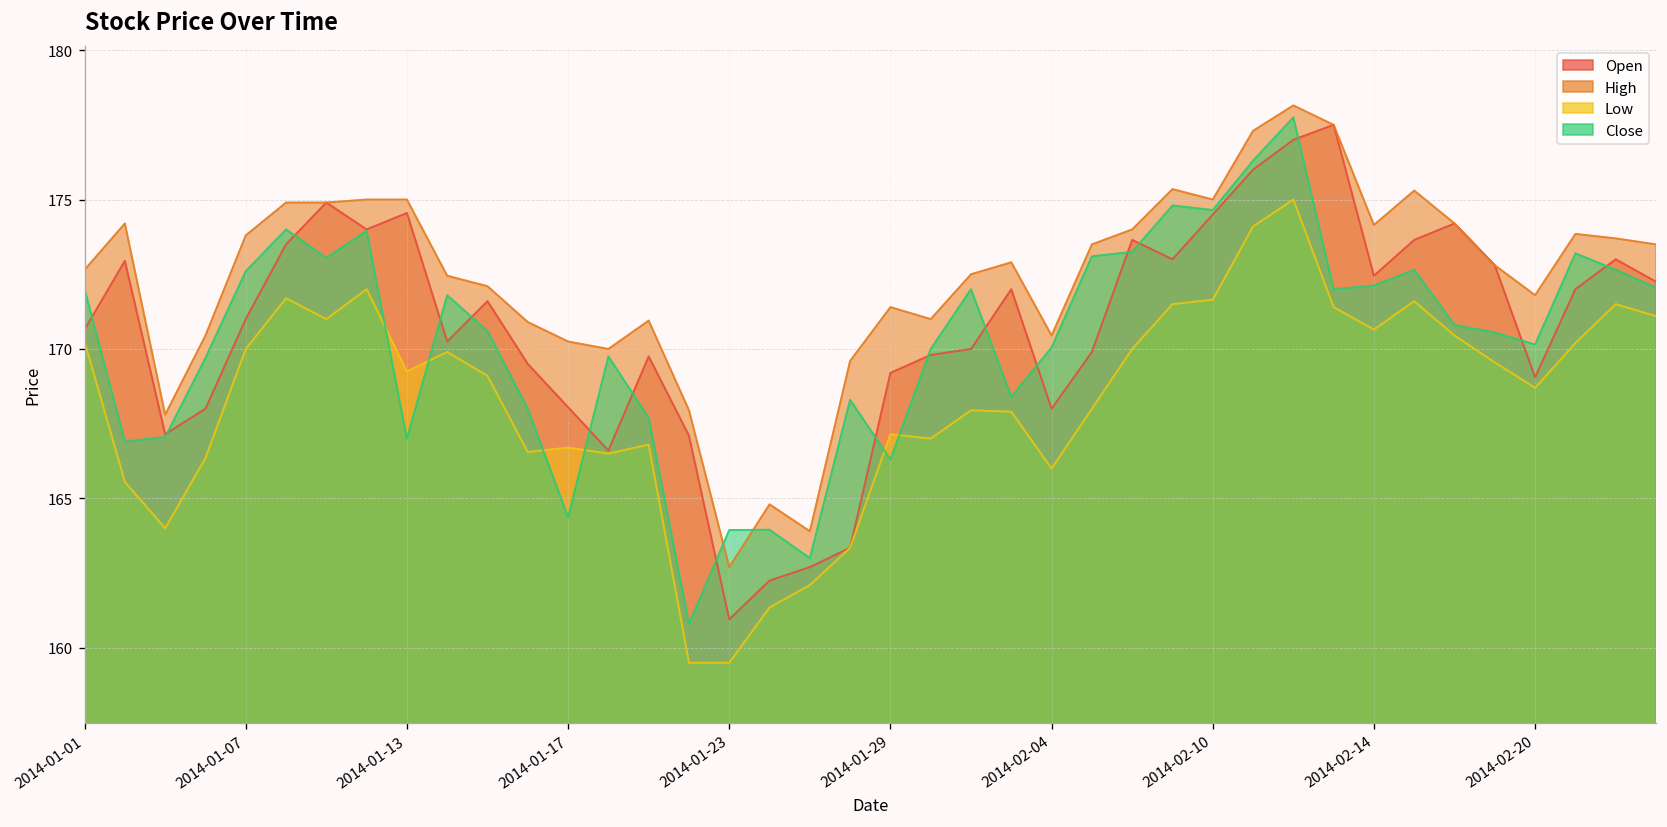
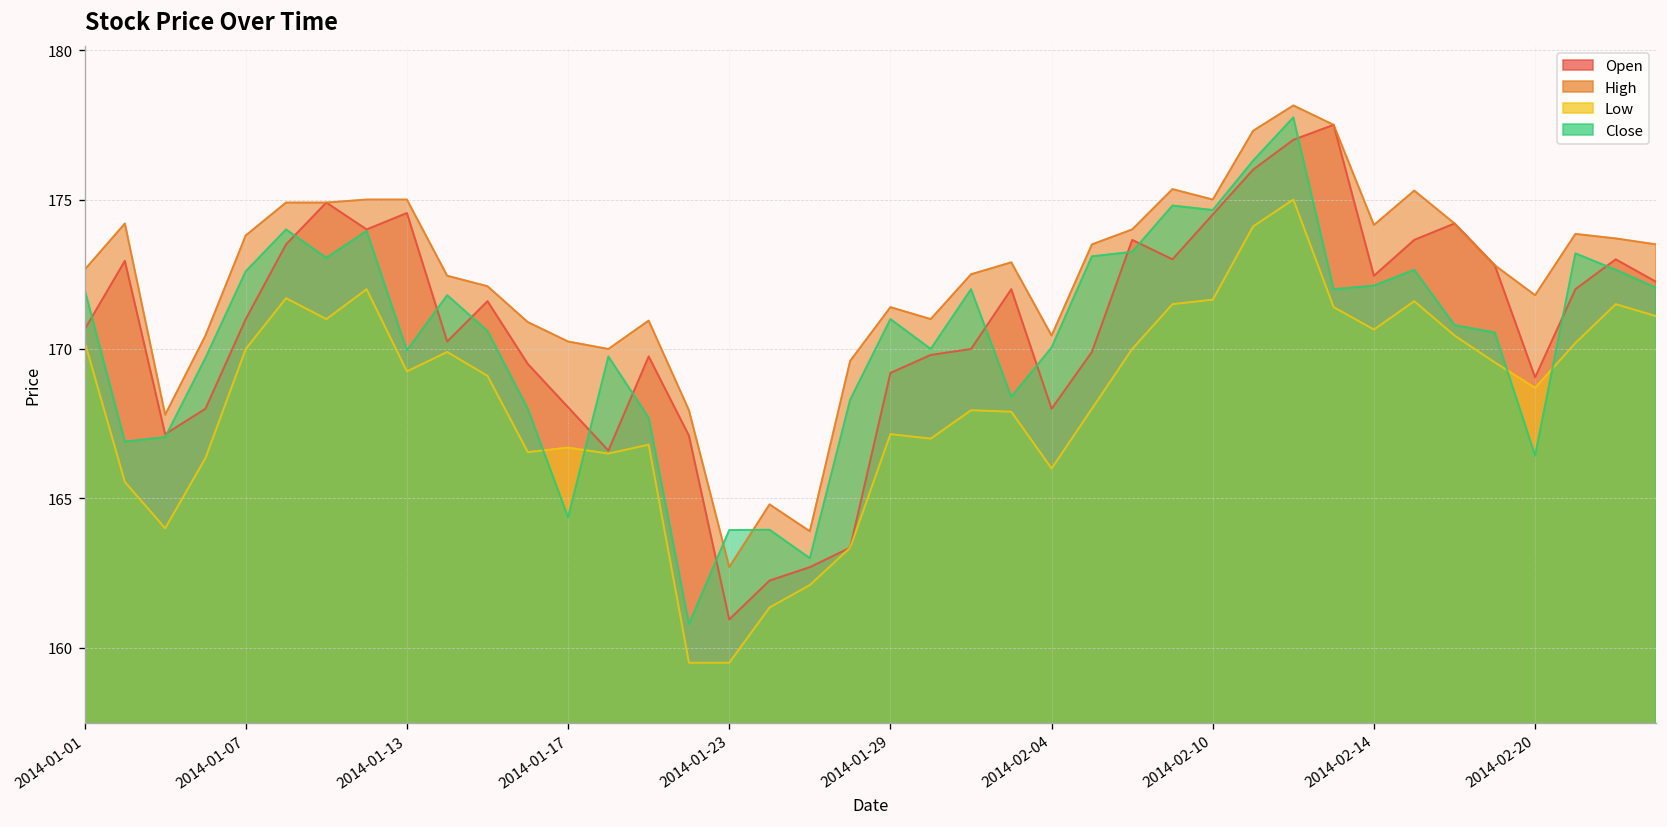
Close, 2014-01-13: 167.0 -> 169.9
Close, 2014-01-29: 166.3 -> 171.0
Close, 2014-02-20: 170.1 -> 166.4
